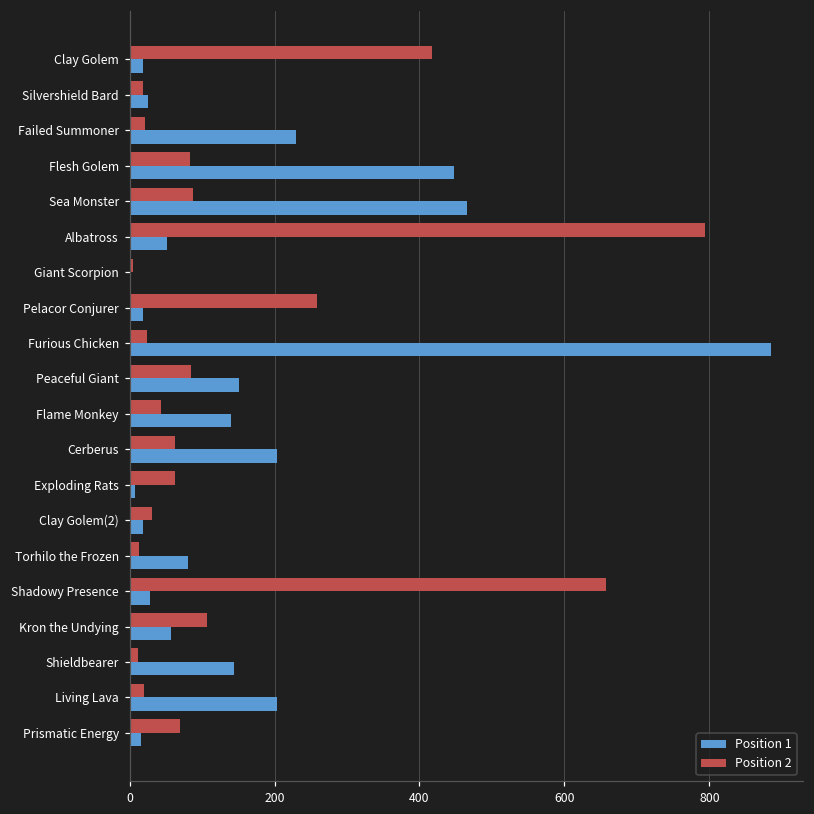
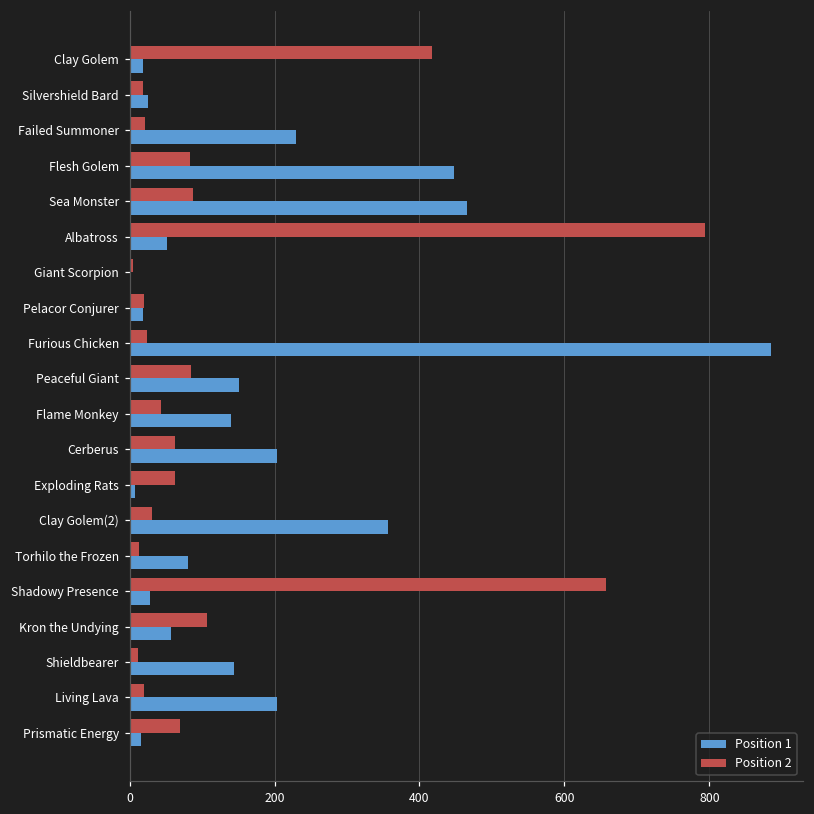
Position 2, Pelacor Conjurer: 260 -> 20
Position 1, Clay Golem(2): 20 -> 360
